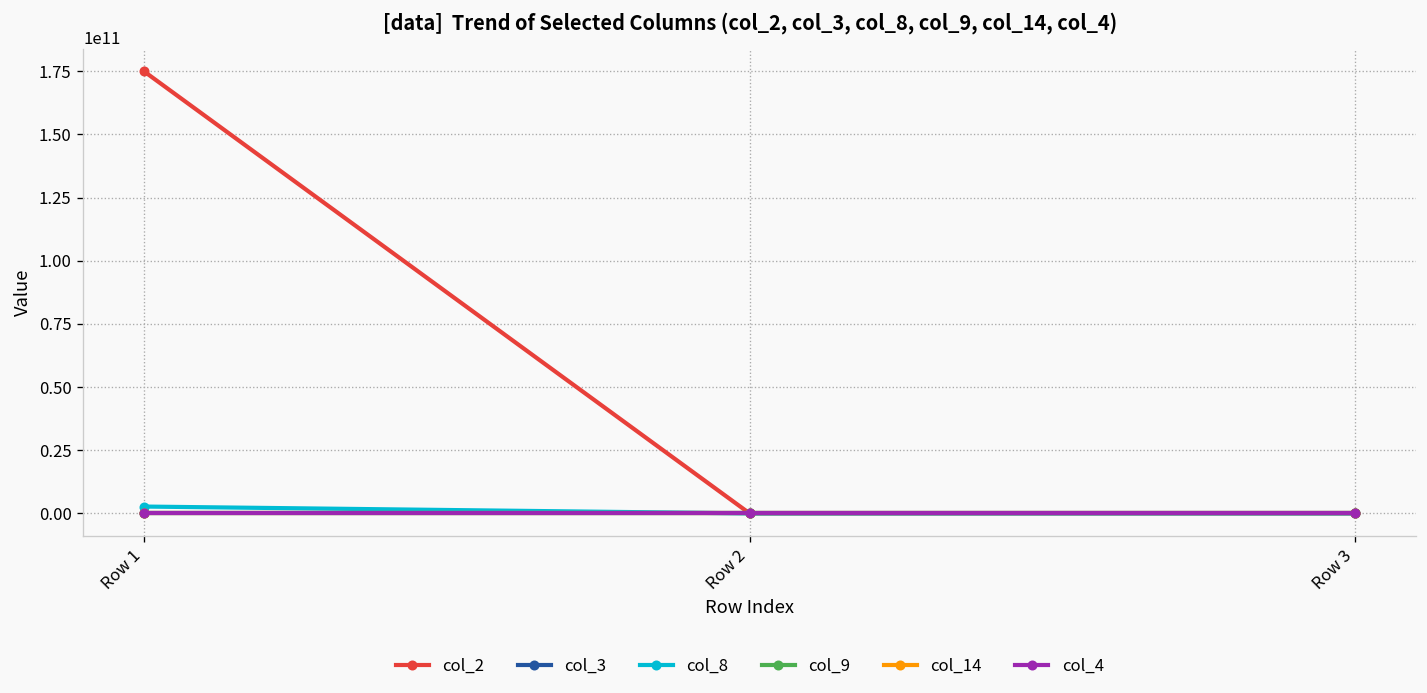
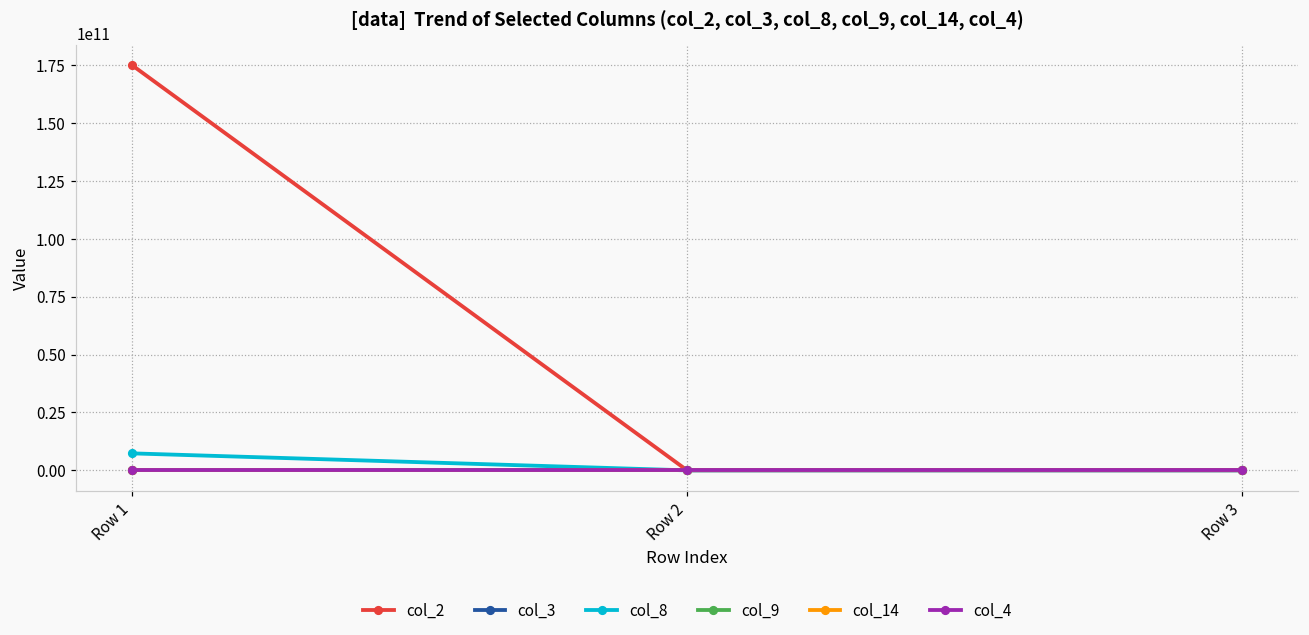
col_8, Row 1: 3000000000 -> 7000000000
